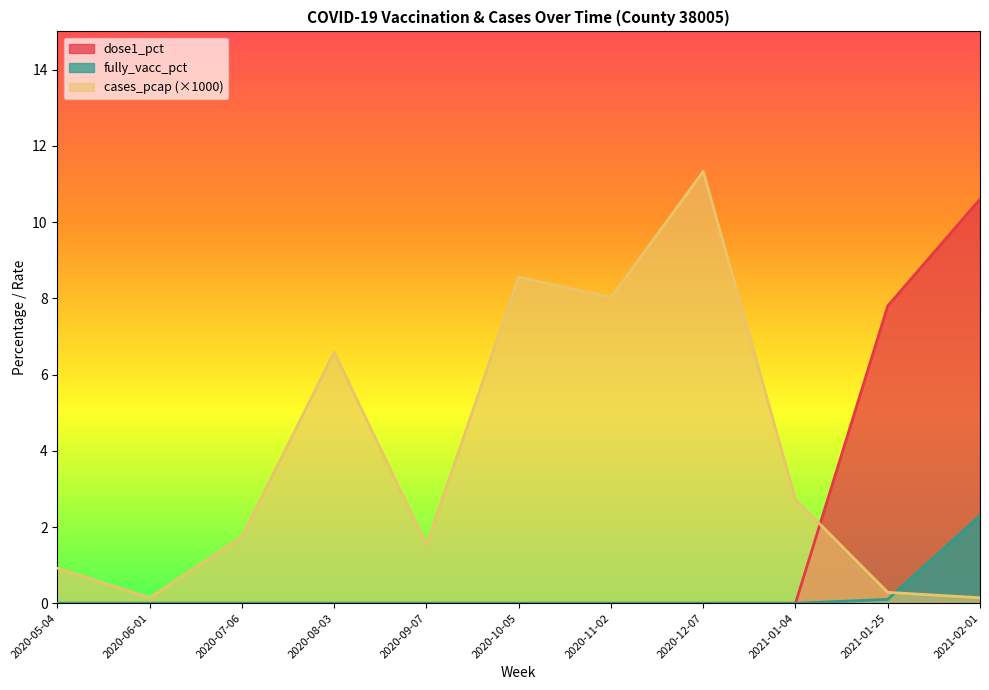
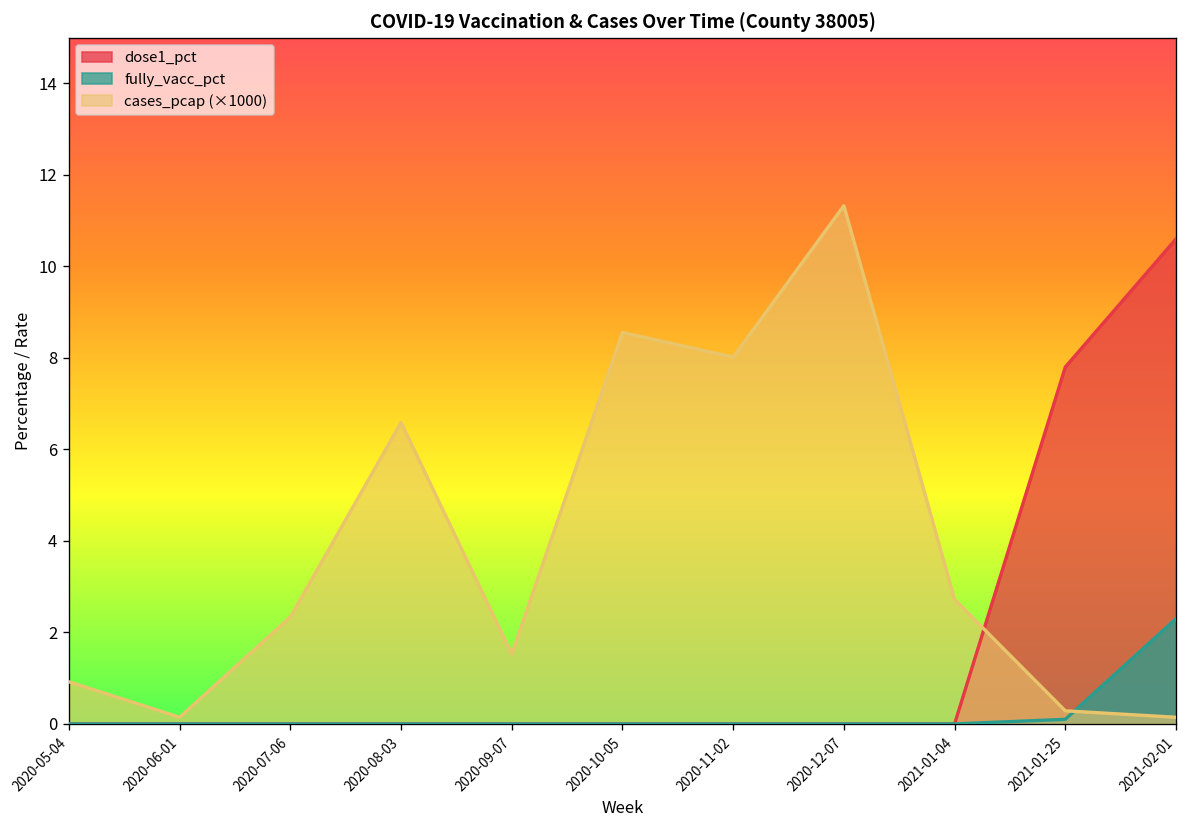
cases_pcap (×1000), 2020-07-06: 1.7 -> 2.3
